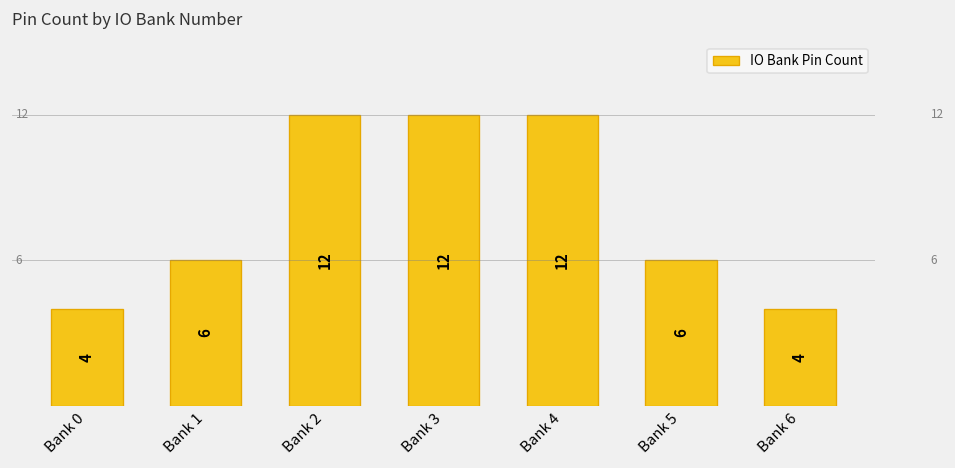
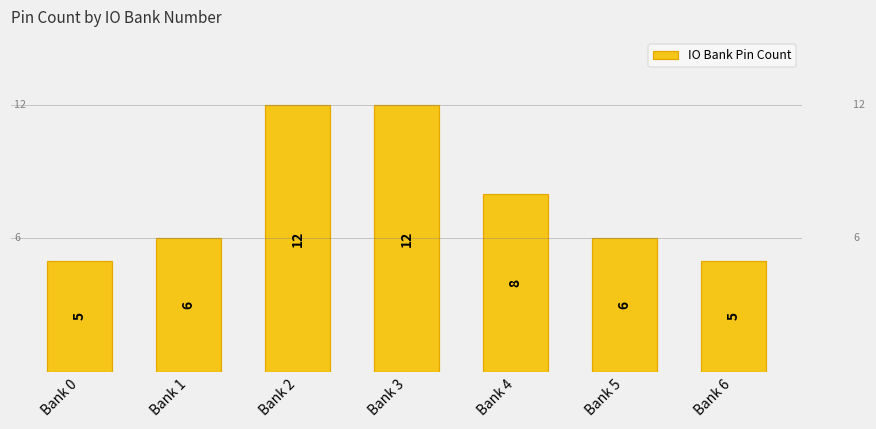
Bank 0: 4 -> 5
Bank 4: 12 -> 8
Bank 6: 4 -> 5
